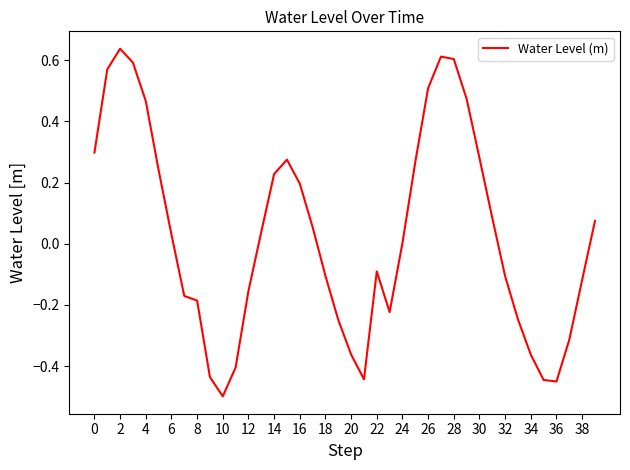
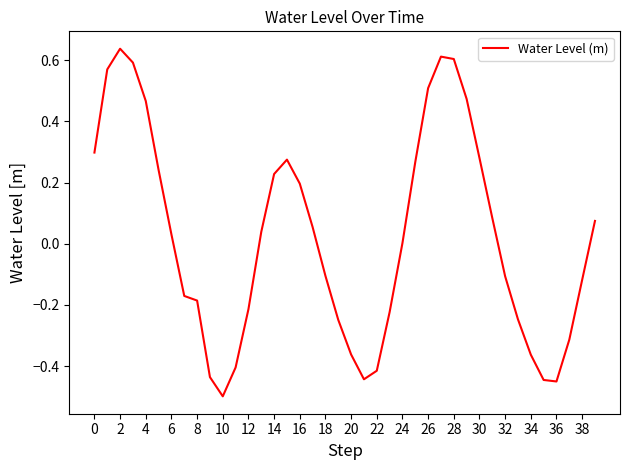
12: -0.15 -> -0.21
22: -0.09 -> -0.41
